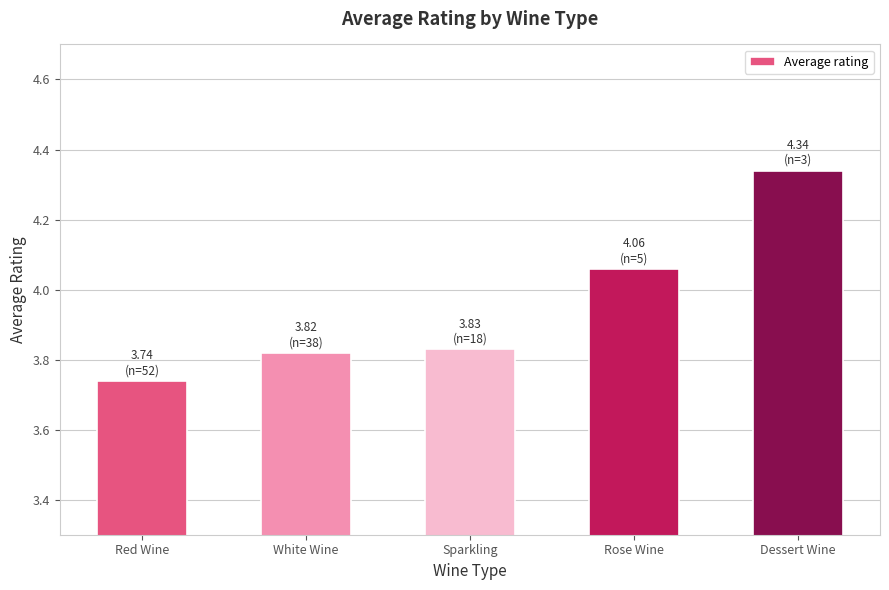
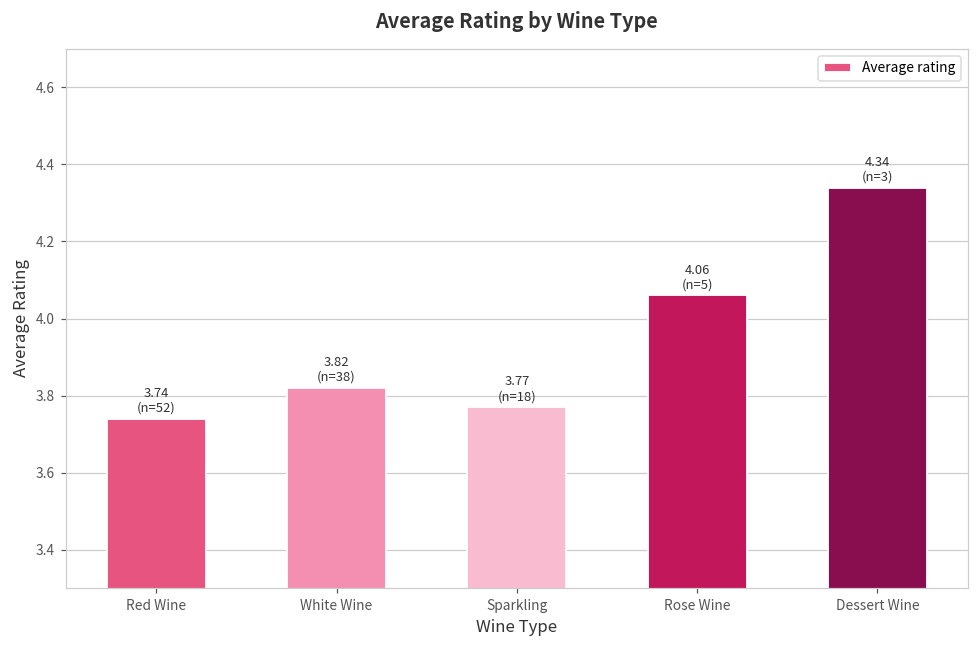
Sparkling: 3.83 -> 3.77
